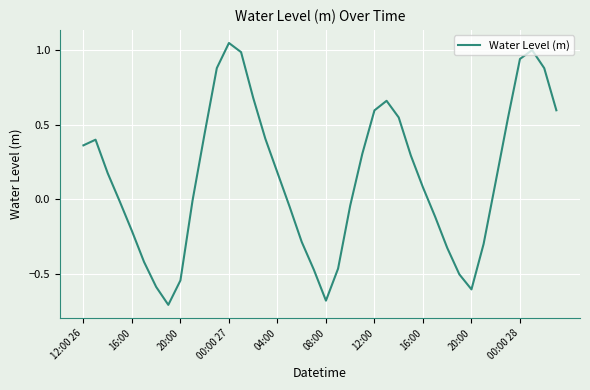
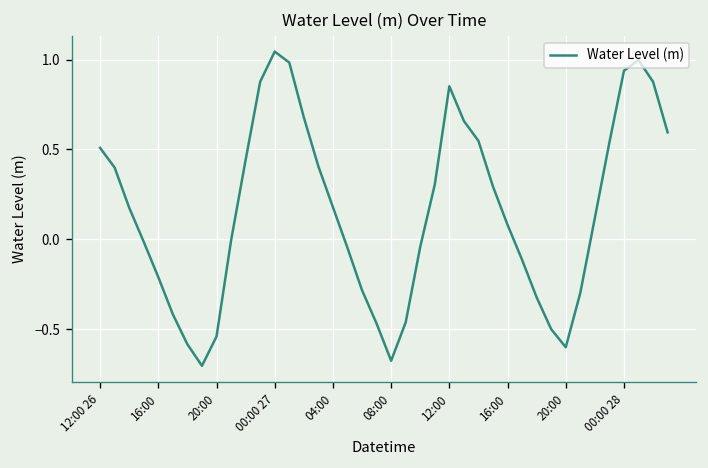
12:00 26: 0.36 -> 0.51
12:00: 0.59 -> 0.85
